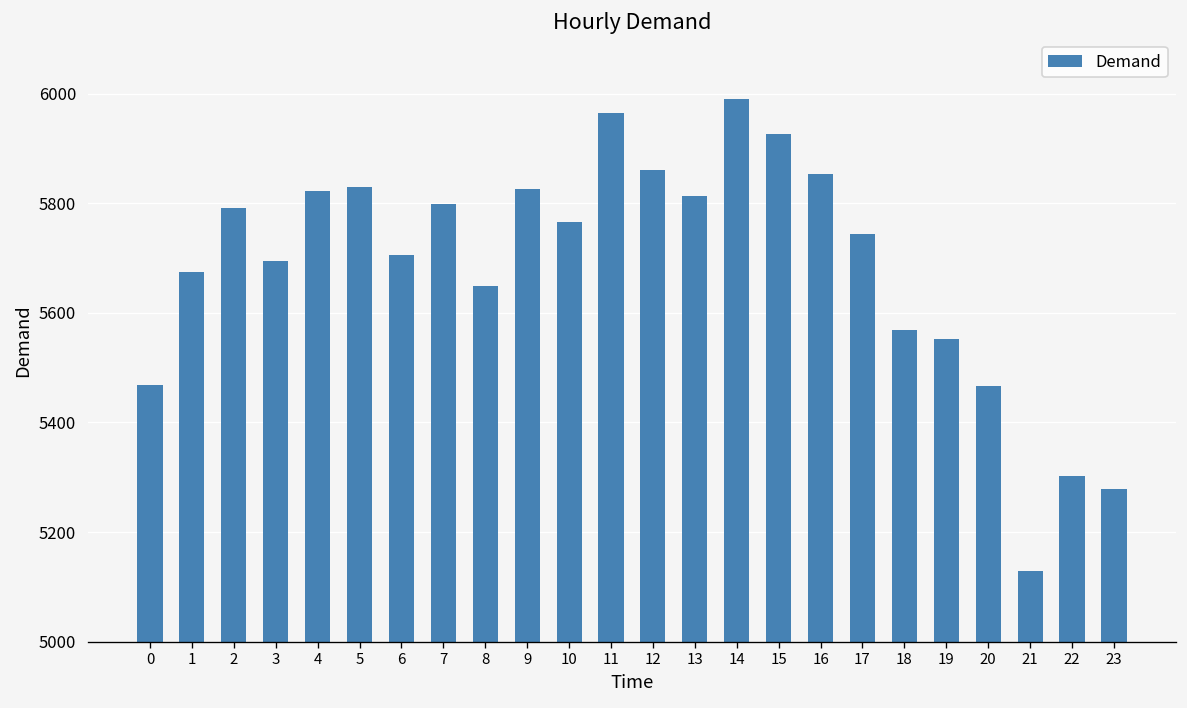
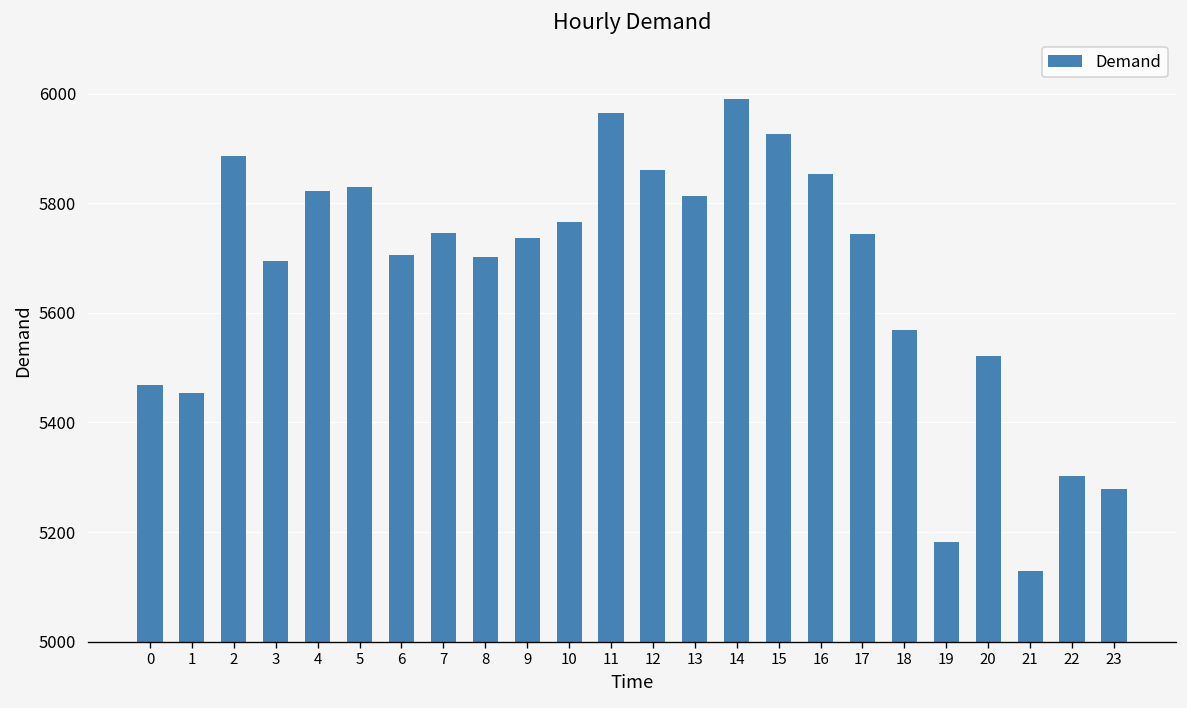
1: 5670 -> 5450
2: 5790 -> 5890
7: 5800 -> 5750
8: 5650 -> 5700
9: 5830 -> 5740
19: 5550 -> 5180
20: 5470 -> 5520
